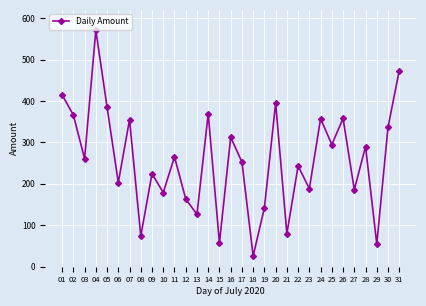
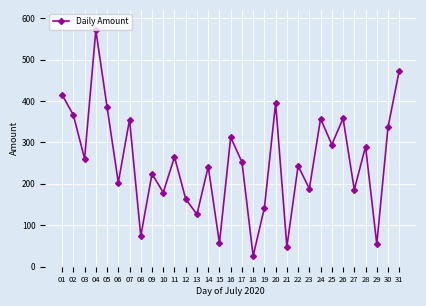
14: 370 -> 240
21: 80 -> 50
